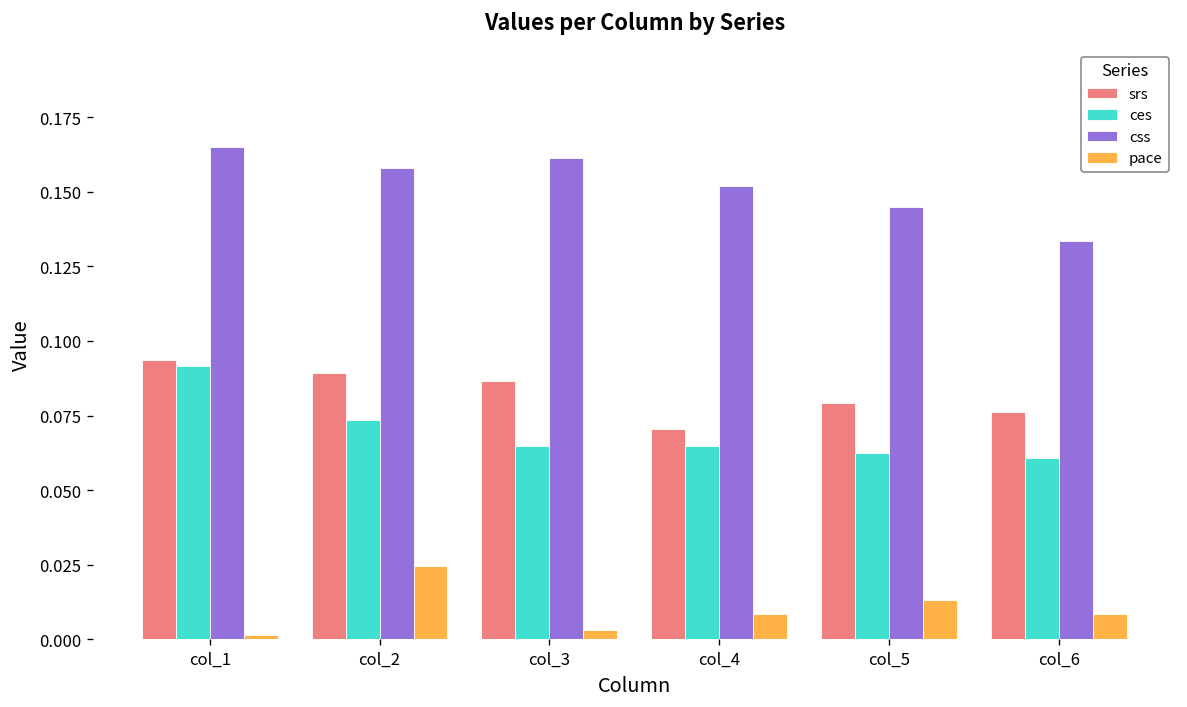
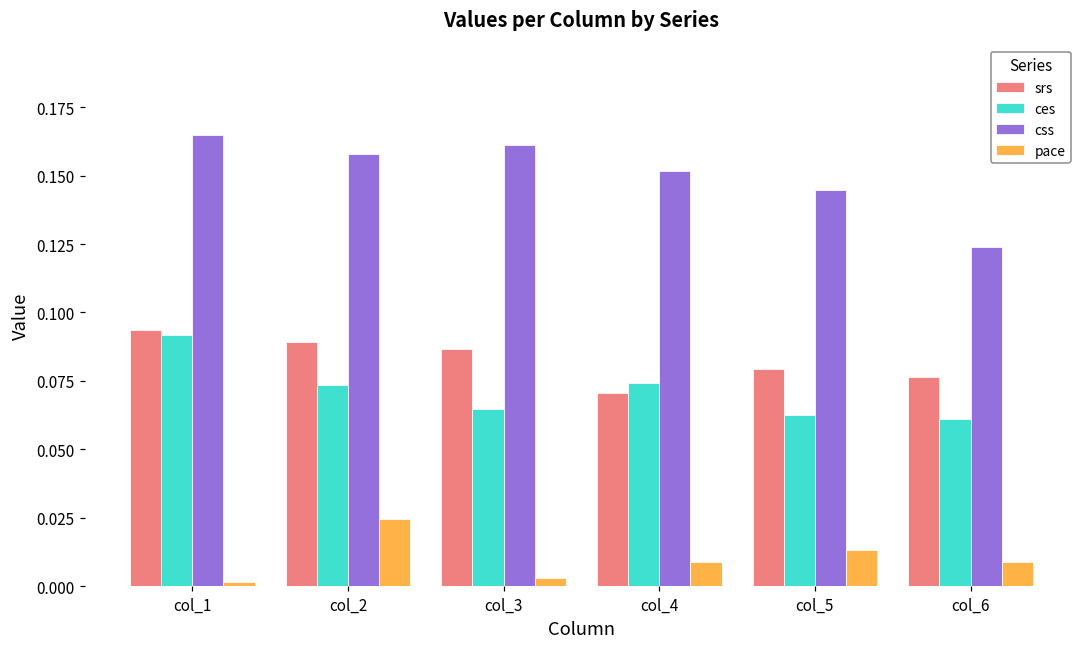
ces, col_4: 0.065 -> 0.074
css, col_6: 0.134 -> 0.124
